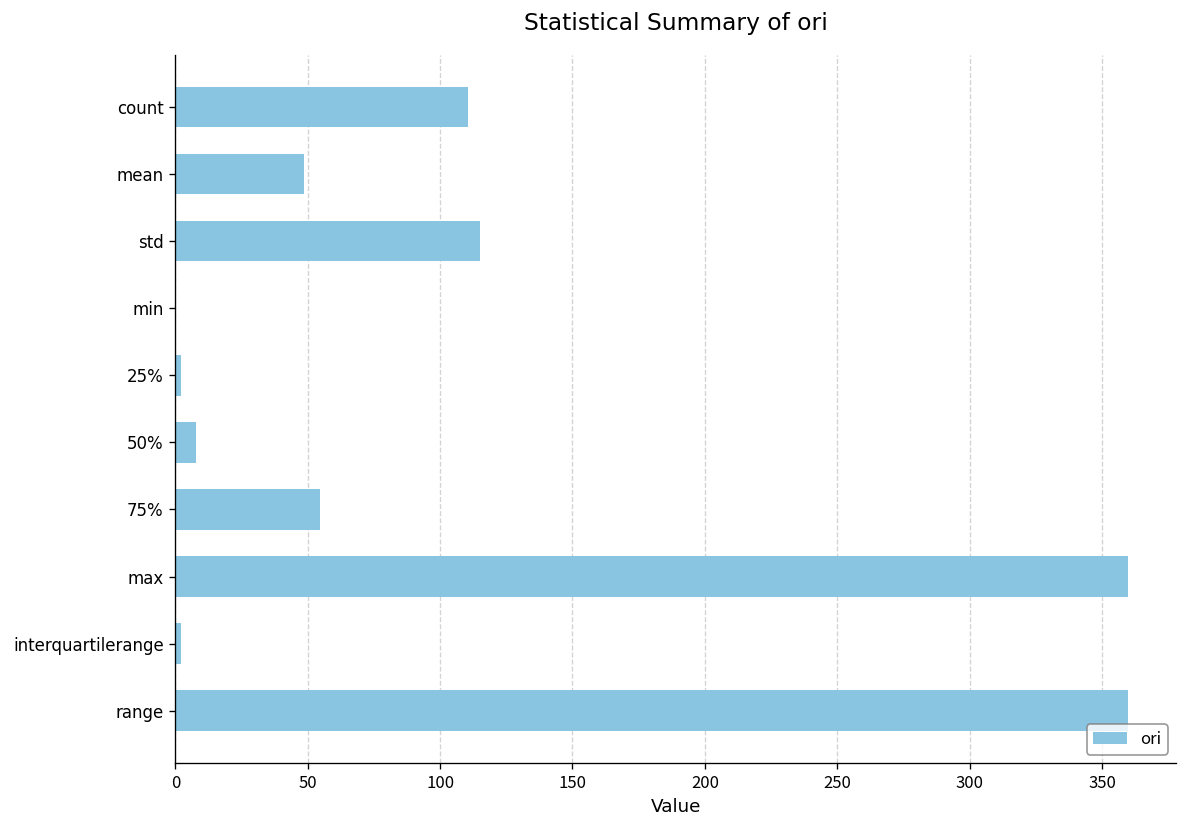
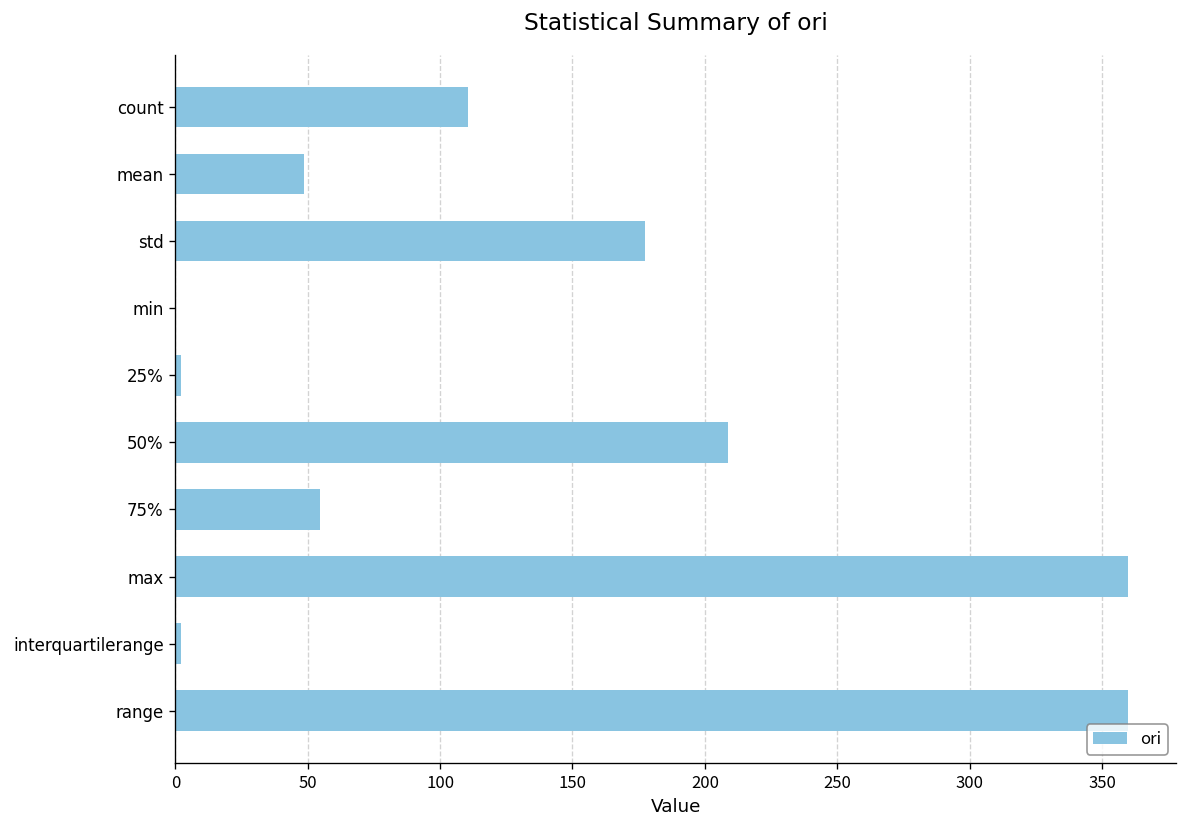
std: 115 -> 177
50%: 8 -> 209
